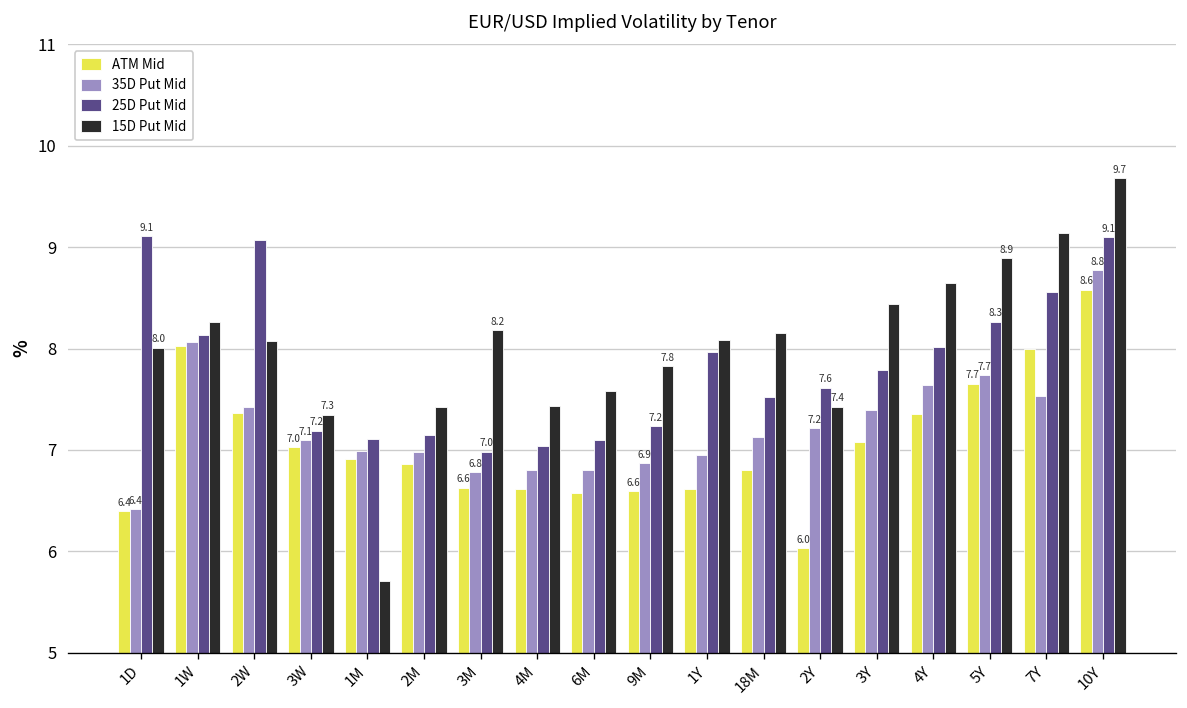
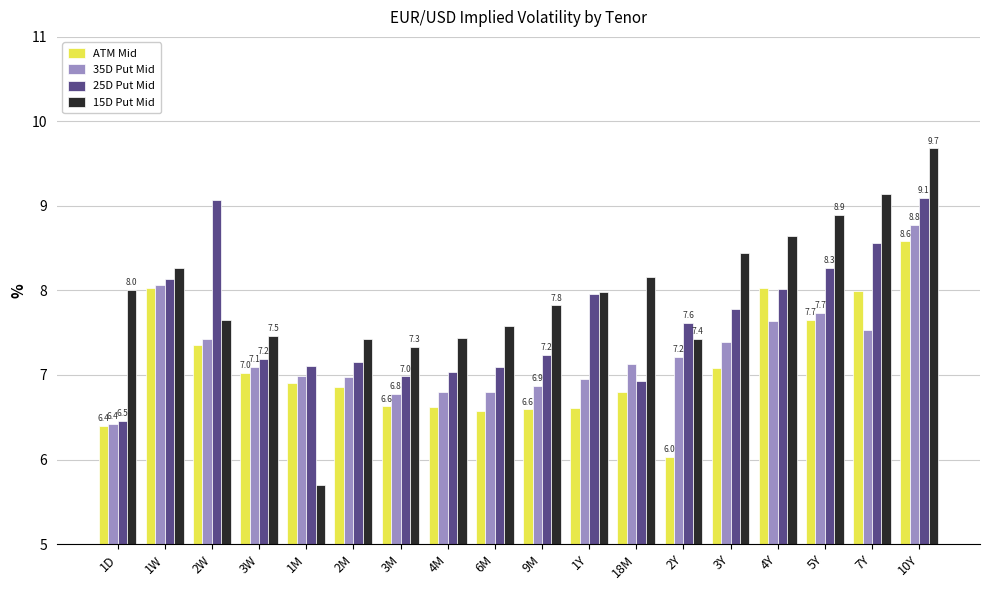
25D Put Mid, 1D: 9.1 -> 6.5
15D Put Mid, 2W: 8.1 -> 7.6
15D Put Mid, 3W: 7.3 -> 7.5
15D Put Mid, 3M: 8.2 -> 7.3
15D Put Mid, 1Y: 8.1 -> 8.0
25D Put Mid, 18M: 7.5 -> 6.9
ATM Mid, 4Y: 7.4 -> 8.0
